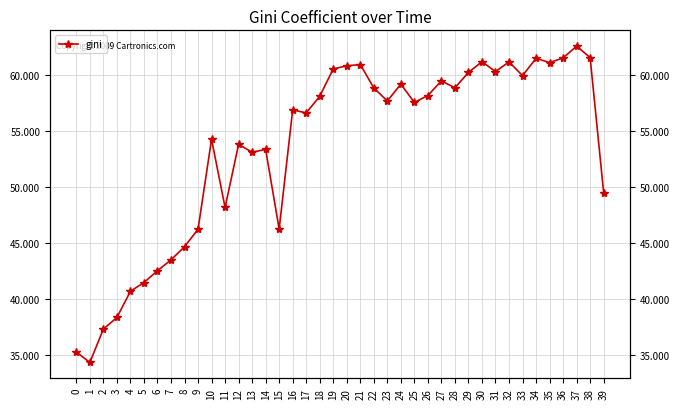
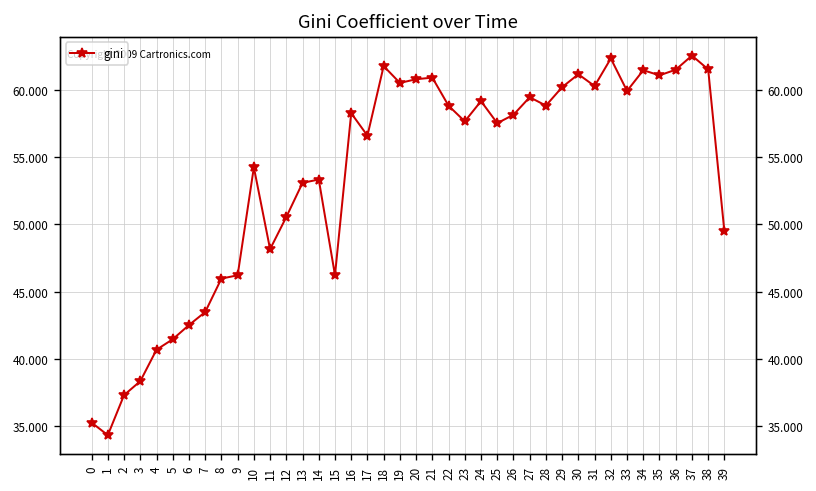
8: 44.7 -> 46.0
12: 53.8 -> 50.5
16: 56.9 -> 58.3
18: 58.1 -> 61.8
32: 61.1 -> 62.3
